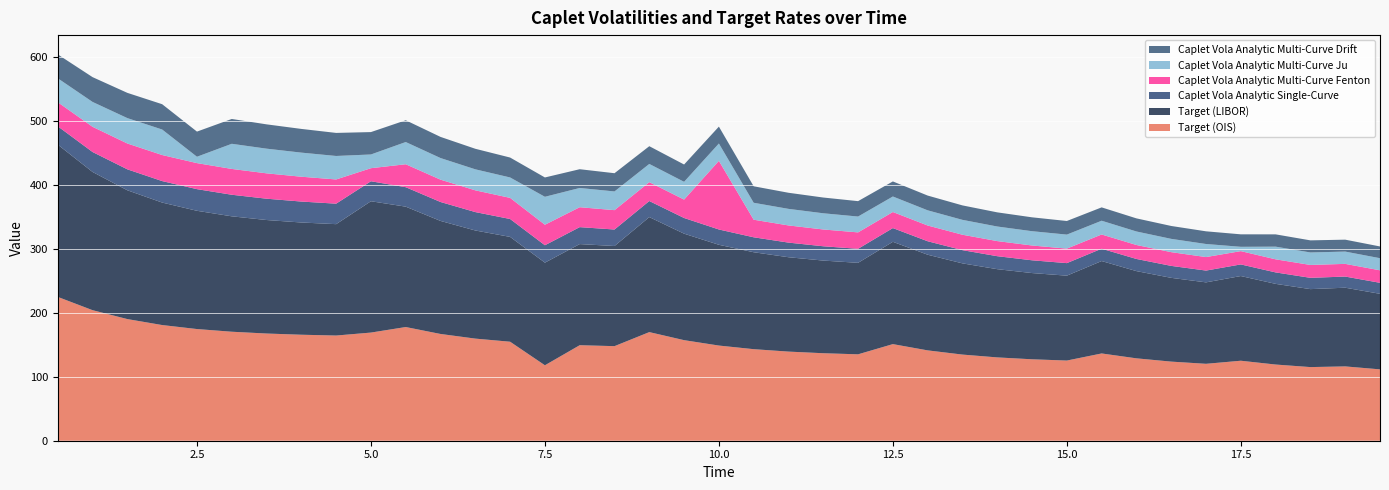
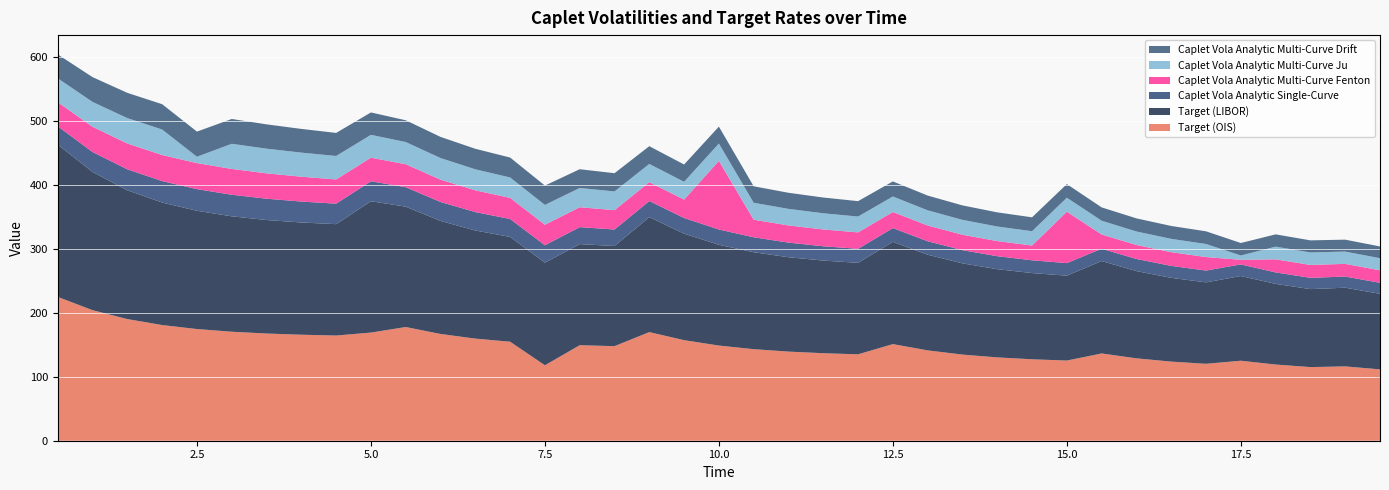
Caplet Vola Analytic Multi-Curve Fenton, 5.0: 20 -> 40
Caplet Vola Analytic Multi-Curve Ju, 5.0: 20 -> 40
Caplet Vola Analytic Multi-Curve Ju, 7.5: 40 -> 30
Caplet Vola Analytic Multi-Curve Fenton, 15.0: 20 -> 80
Caplet Vola Analytic Multi-Curve Fenton, 17.5: 20 -> 10
